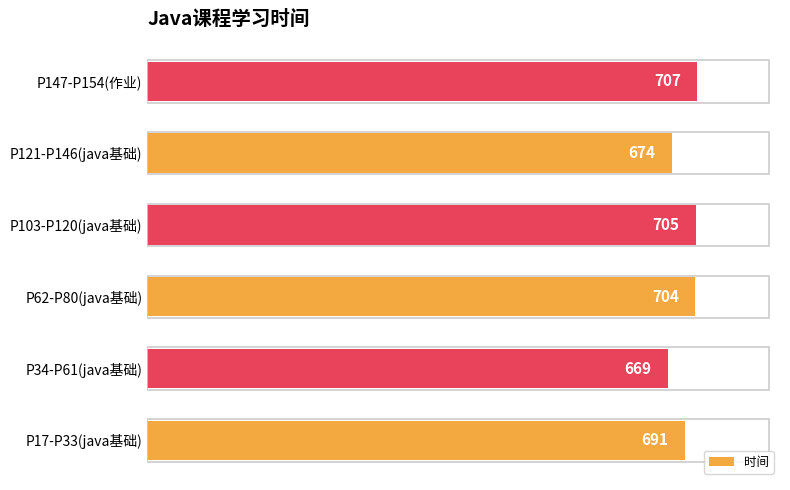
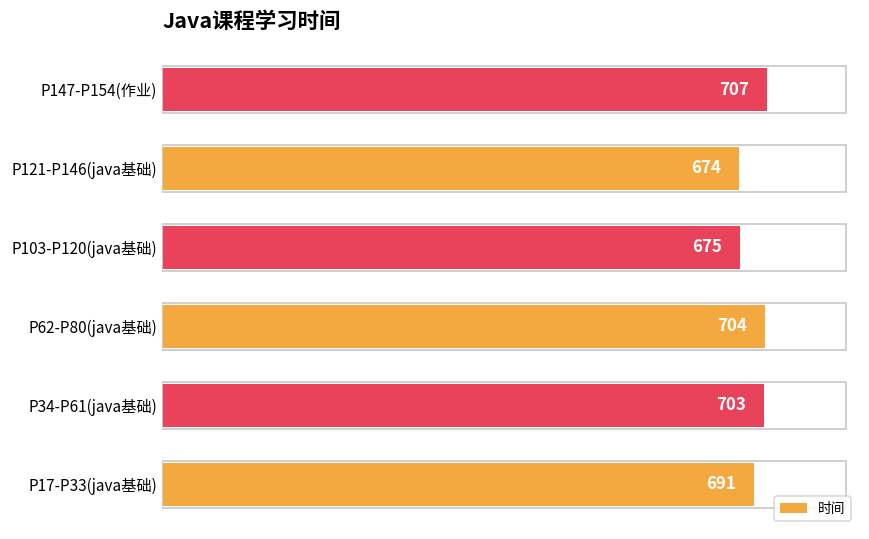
P103-P120(java基础): 705 -> 675
P34-P61(java基础): 669 -> 703
